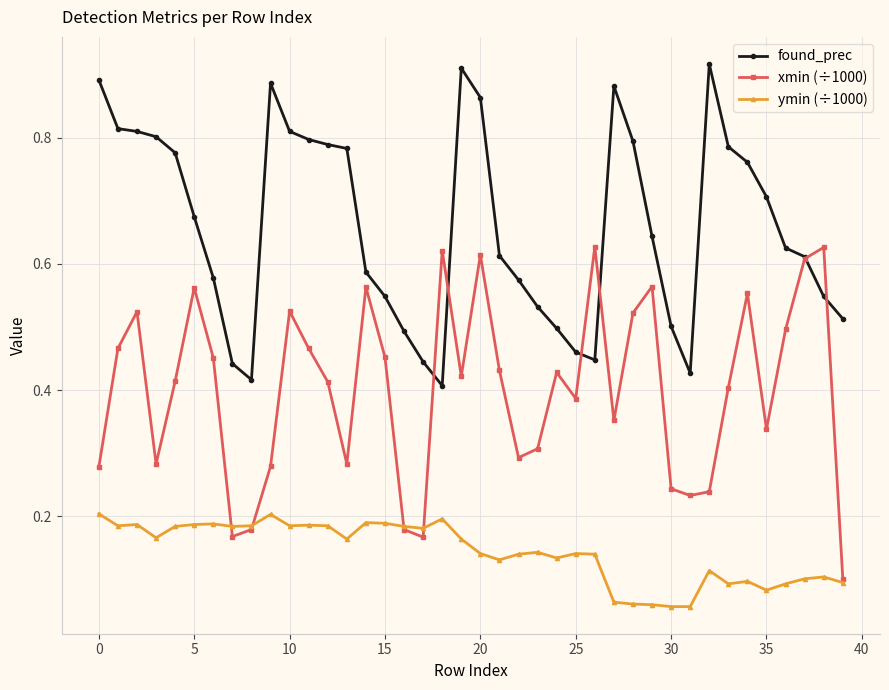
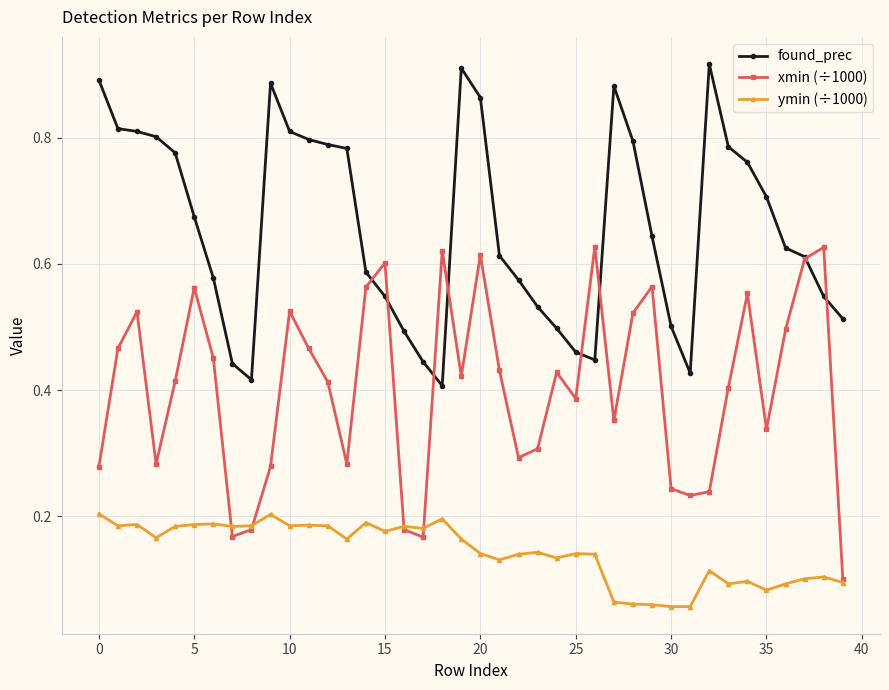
xmin (÷1000), 15: 0.45 -> 0.60
ymin (÷1000), 15: 0.19 -> 0.18
